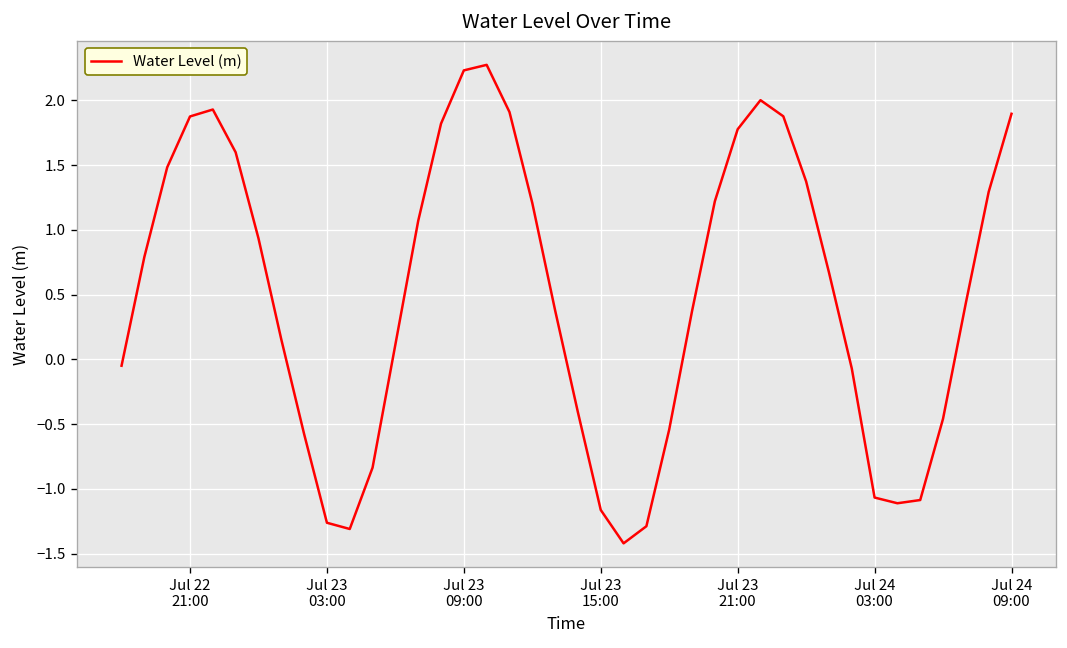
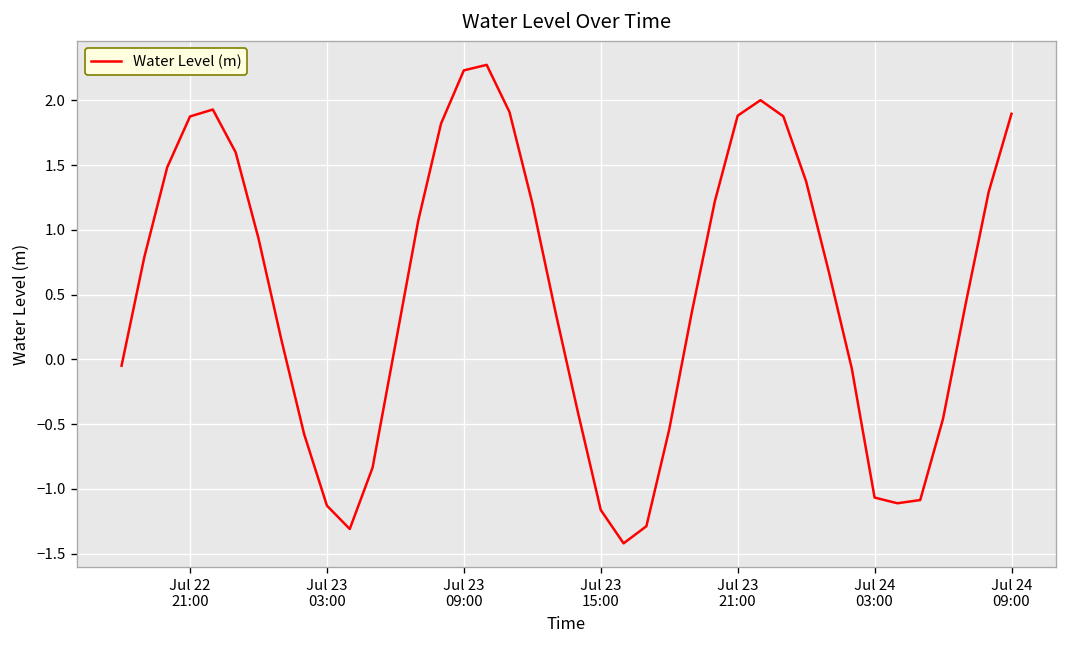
Jul 23 03:00: -1.26 -> -1.13
Jul 23 21:00: 1.78 -> 1.88
